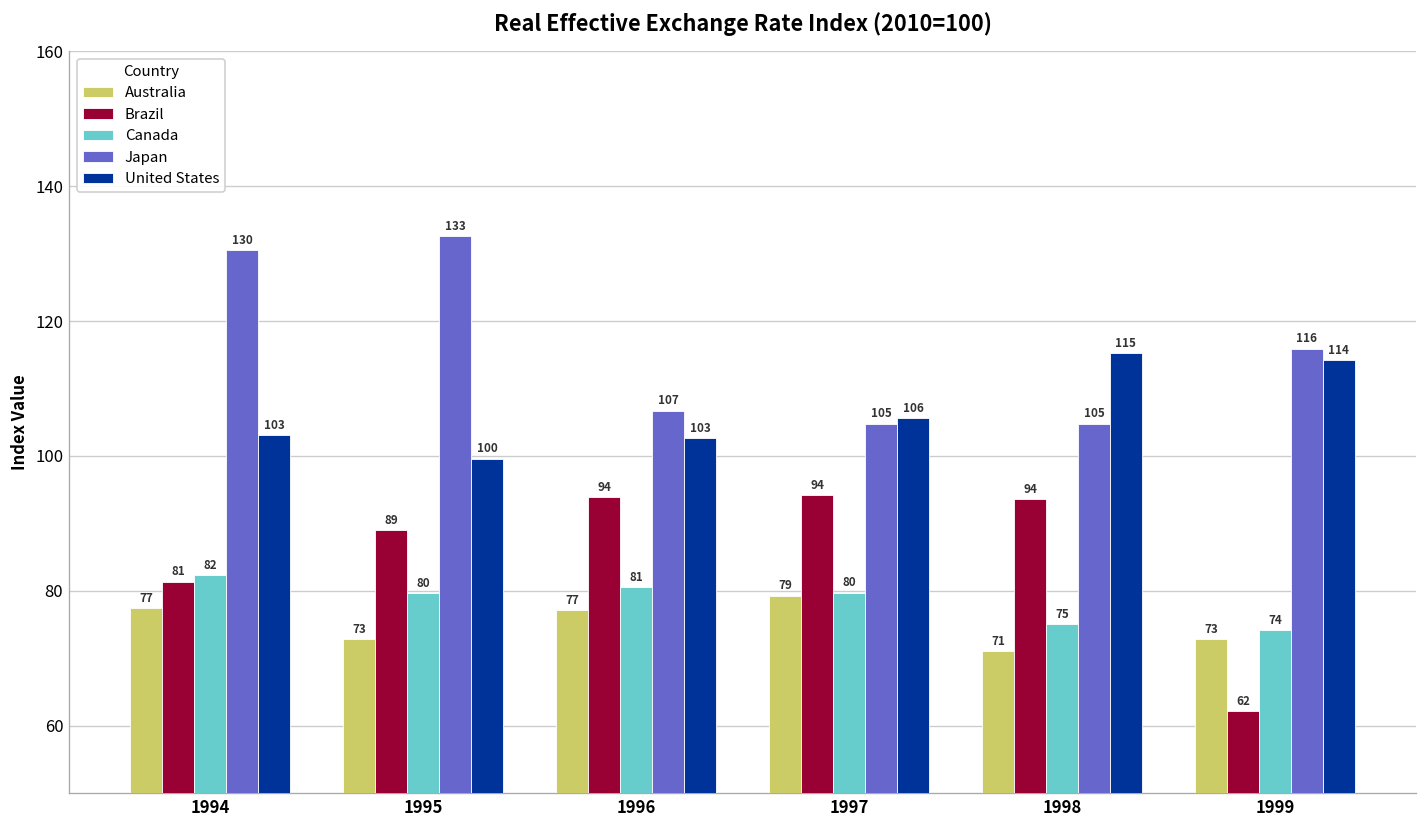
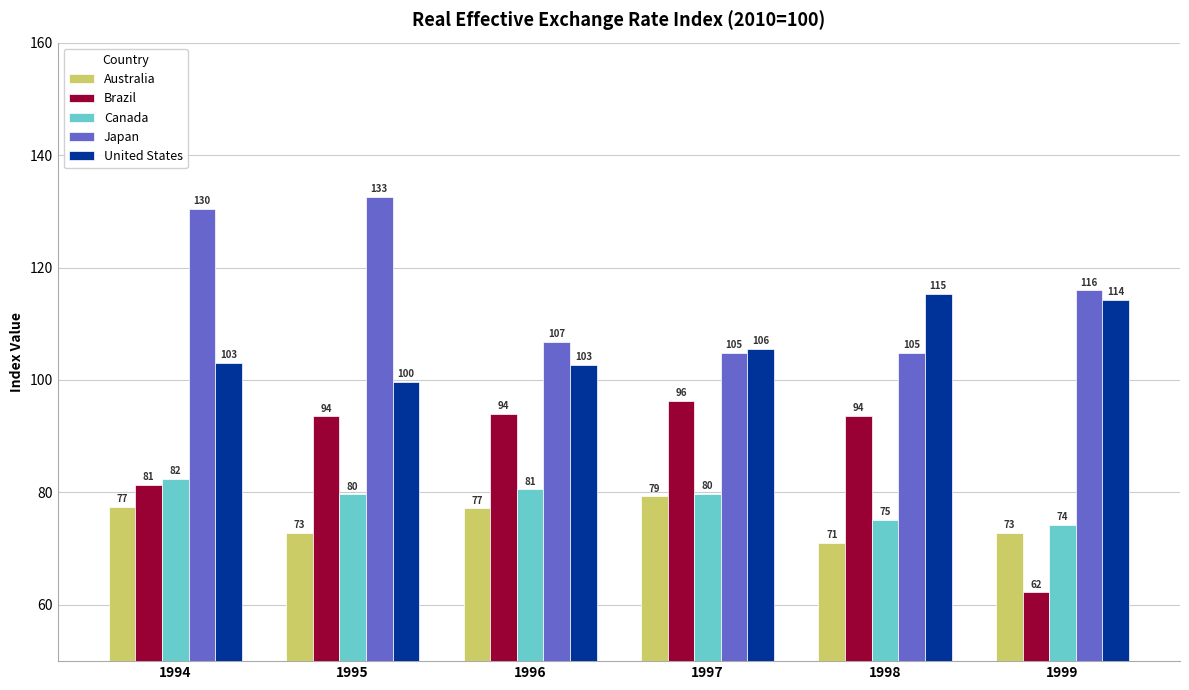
Brazil, 1995: 89 -> 94
Brazil, 1997: 94 -> 96
